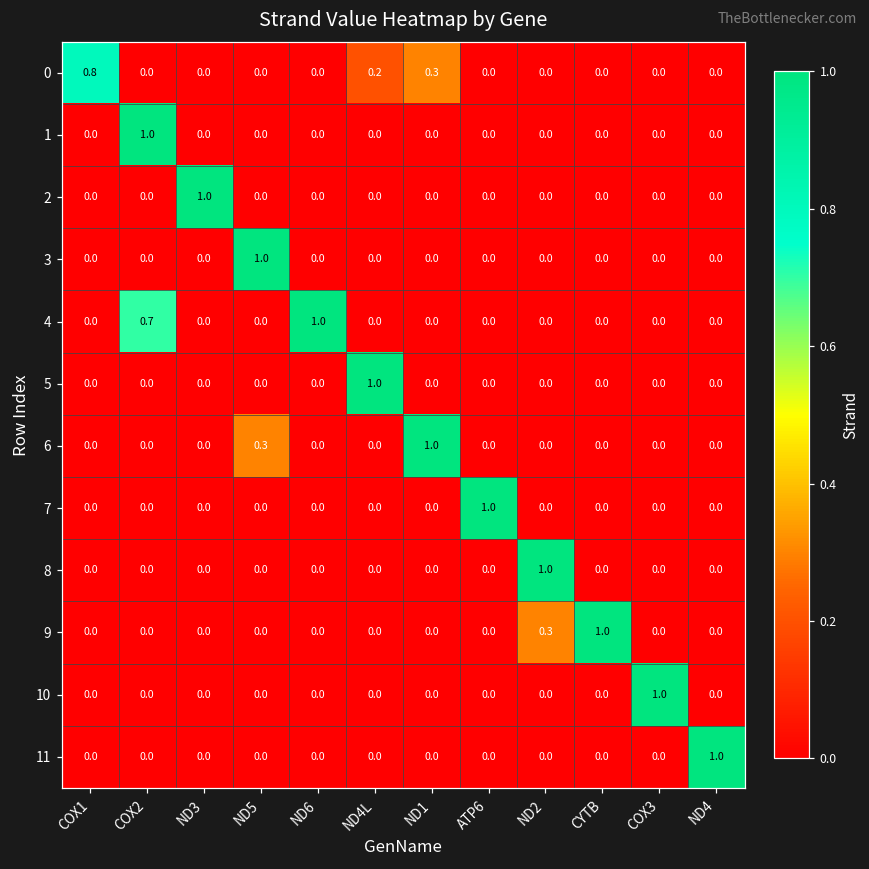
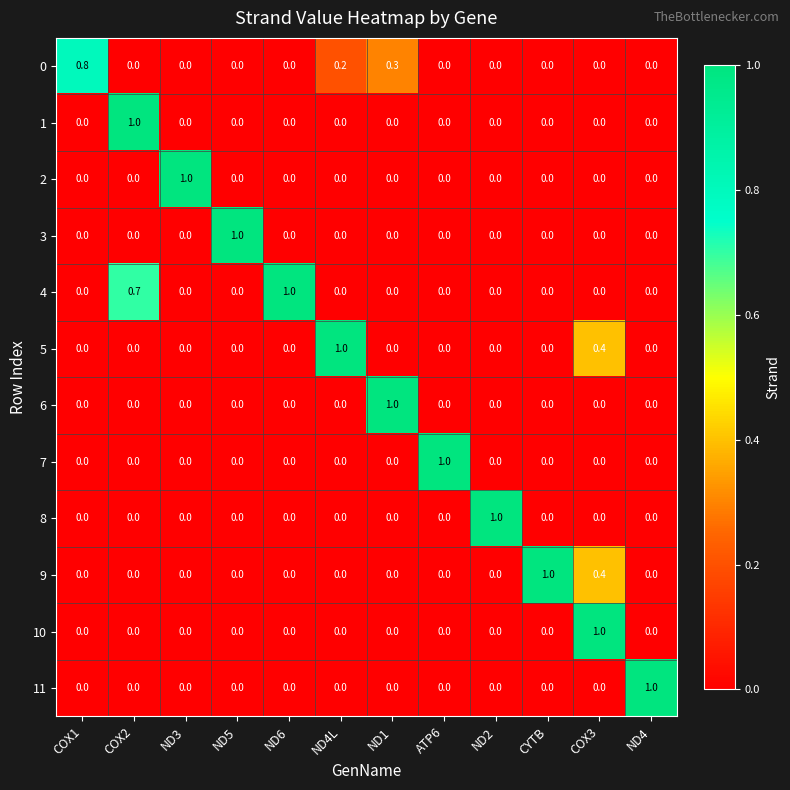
5, COX3: 0.0 -> 0.4
6, ND5: 0.3 -> 0.0
9, ND2: 0.3 -> 0.0
9, COX3: 0.0 -> 0.4
